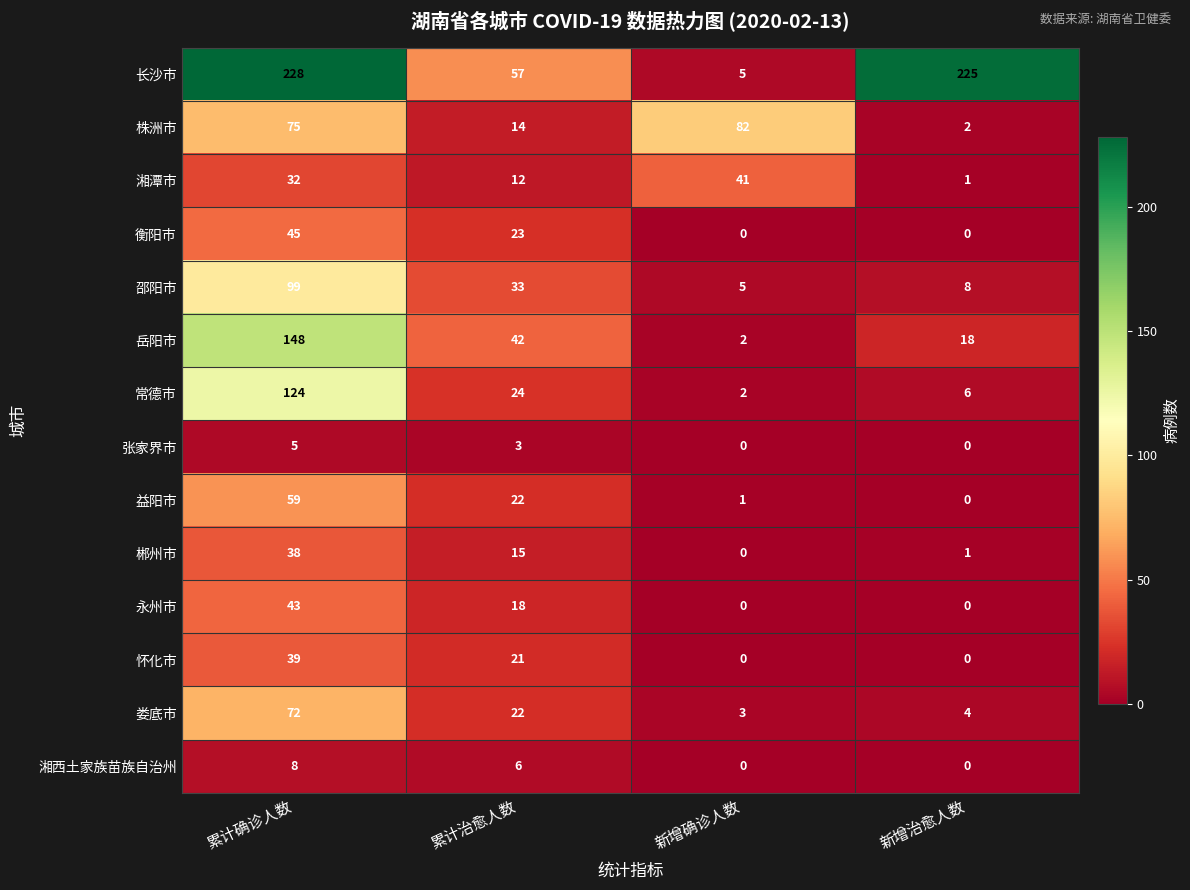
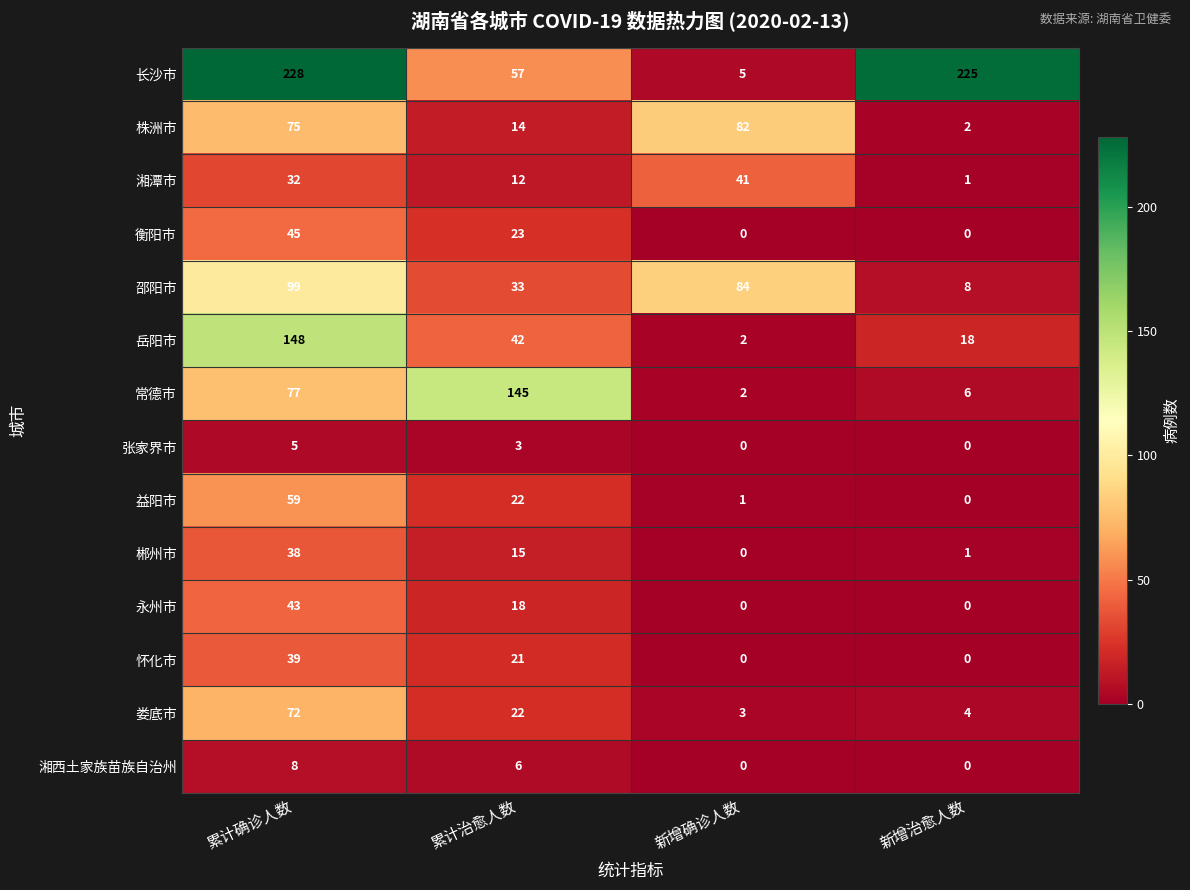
邵阳市, 新增确诊人数: 5 -> 84
常德市, 累计确诊人数: 124 -> 77
常德市, 累计治愈人数: 24 -> 145
